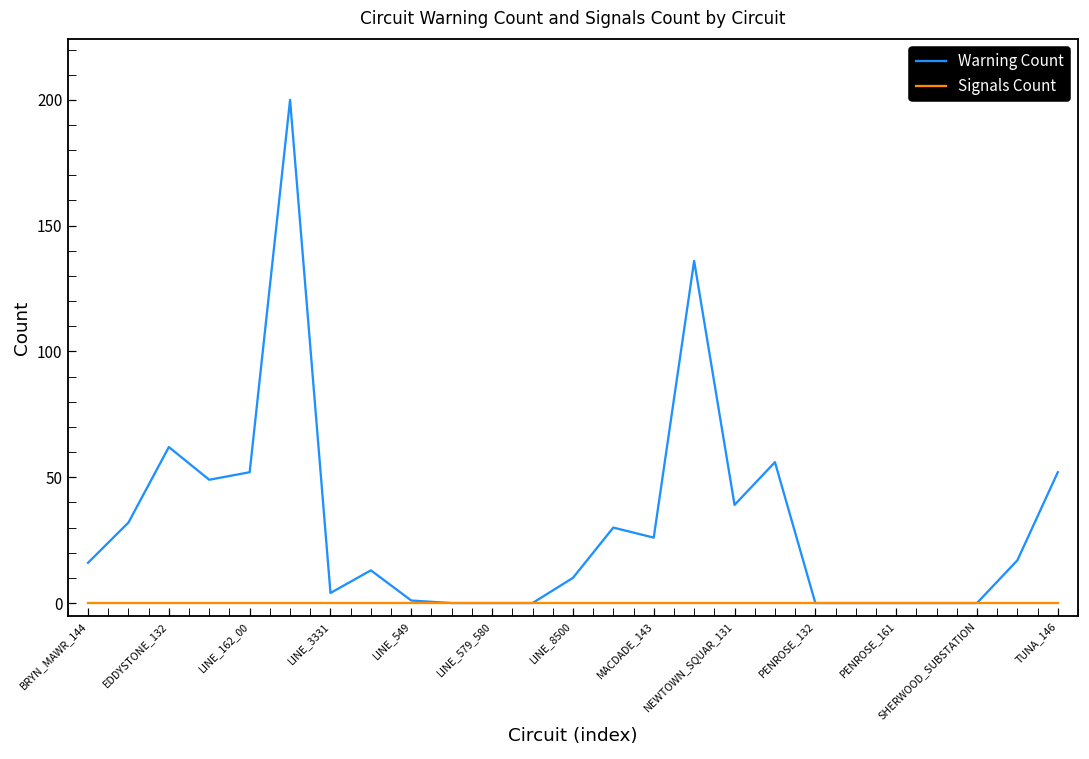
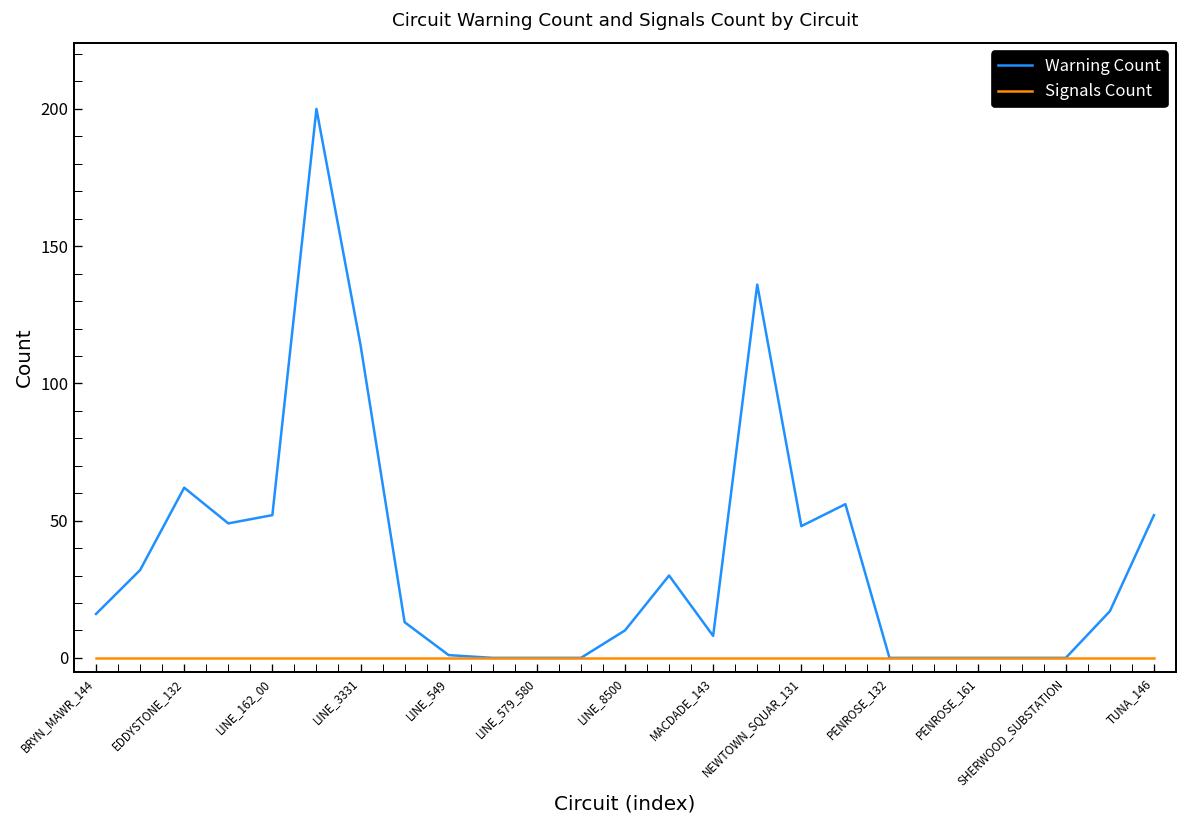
Warning Count, LINE_3331: 4 -> 114
Warning Count, MACDADE_143: 26 -> 8
Warning Count, NEWTOWN_SQUAR_131: 39 -> 48
